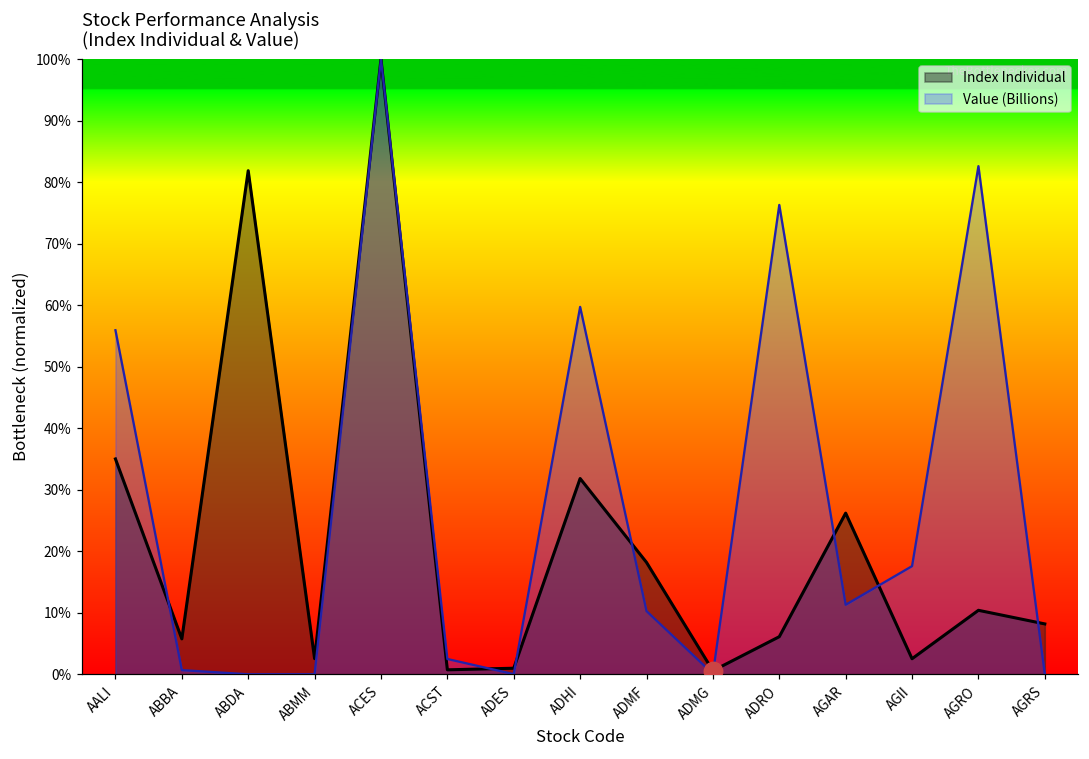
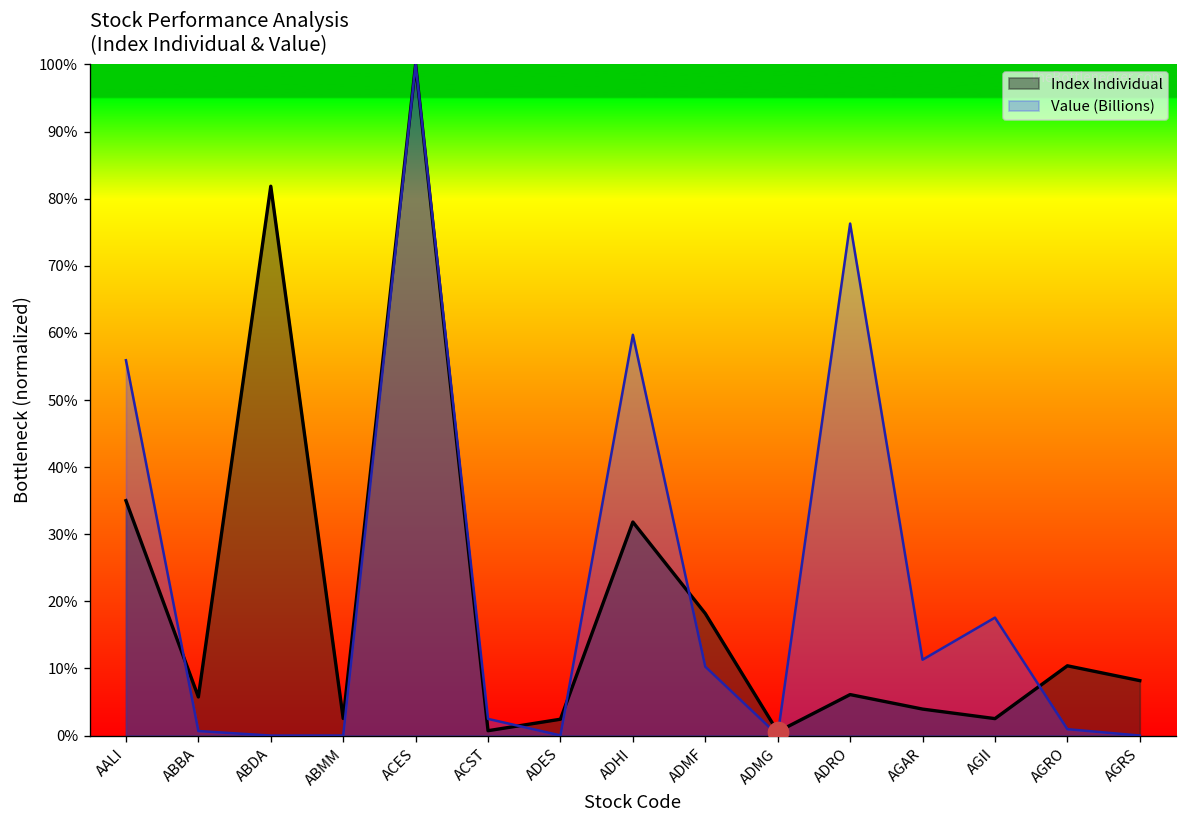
Index Individual, ADES: 1% -> 2%
Index Individual, AGAR: 26% -> 4%
Value (Billions), AGRO: 83% -> 1%
